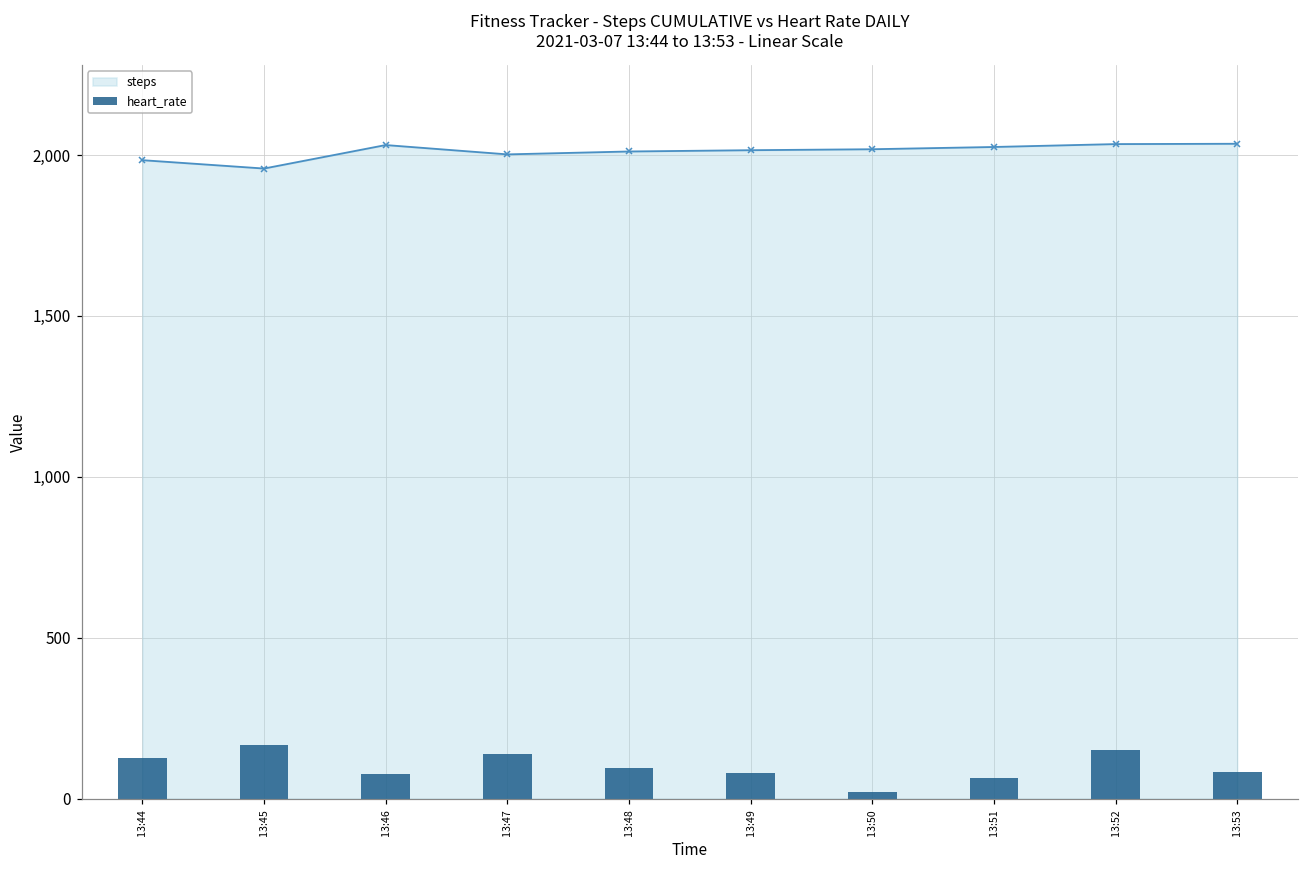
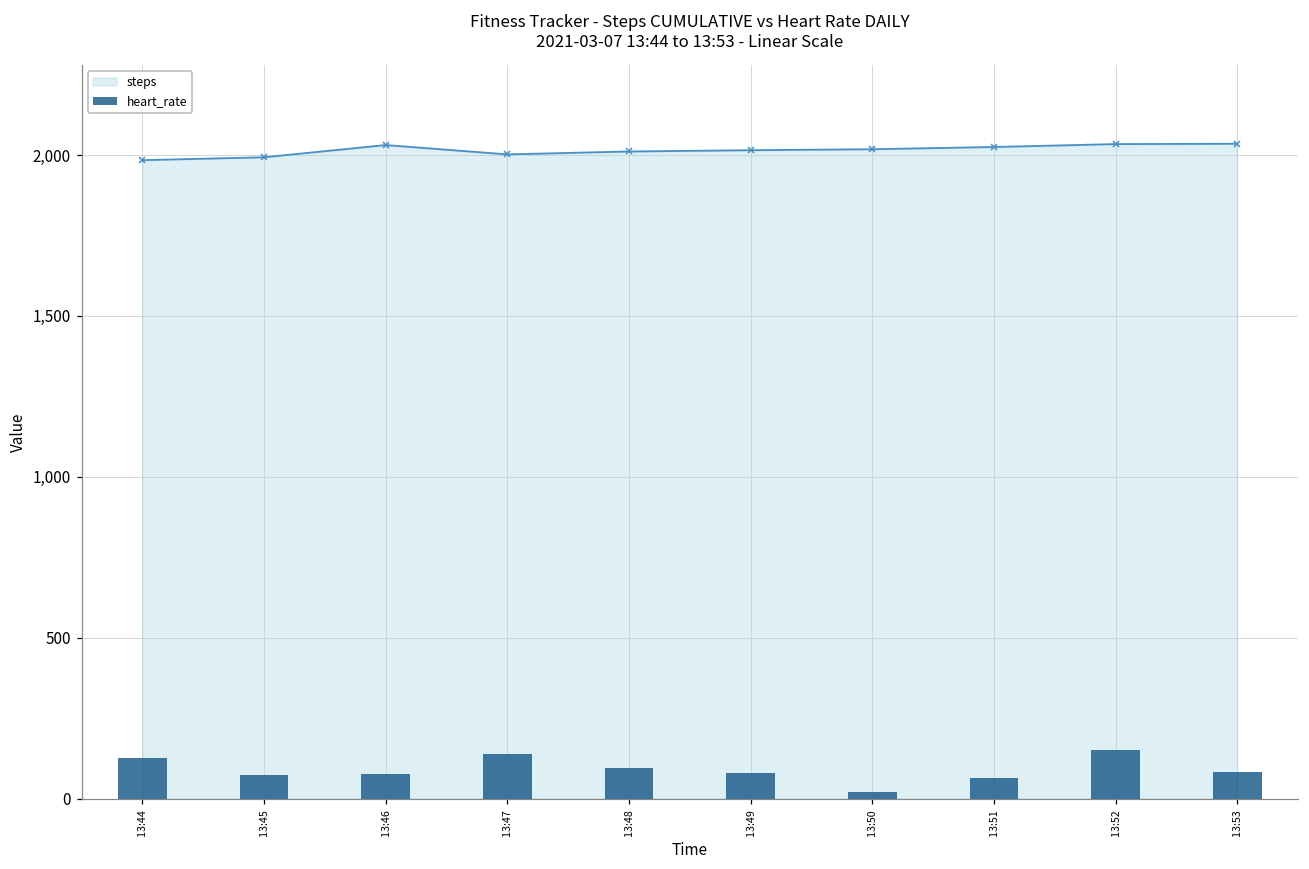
steps, 13:45: 1,960 -> 1,990
heart_rate, 13:45: 170 -> 70
